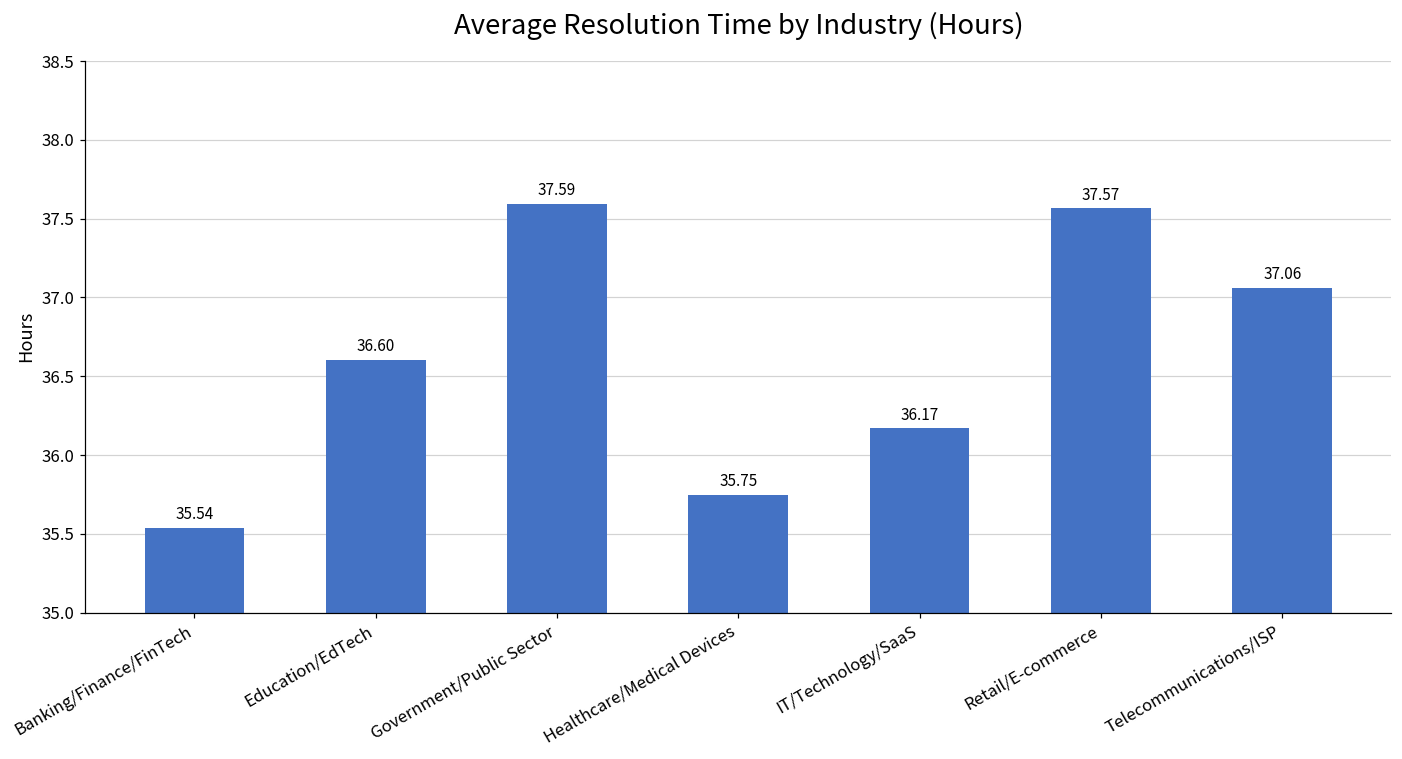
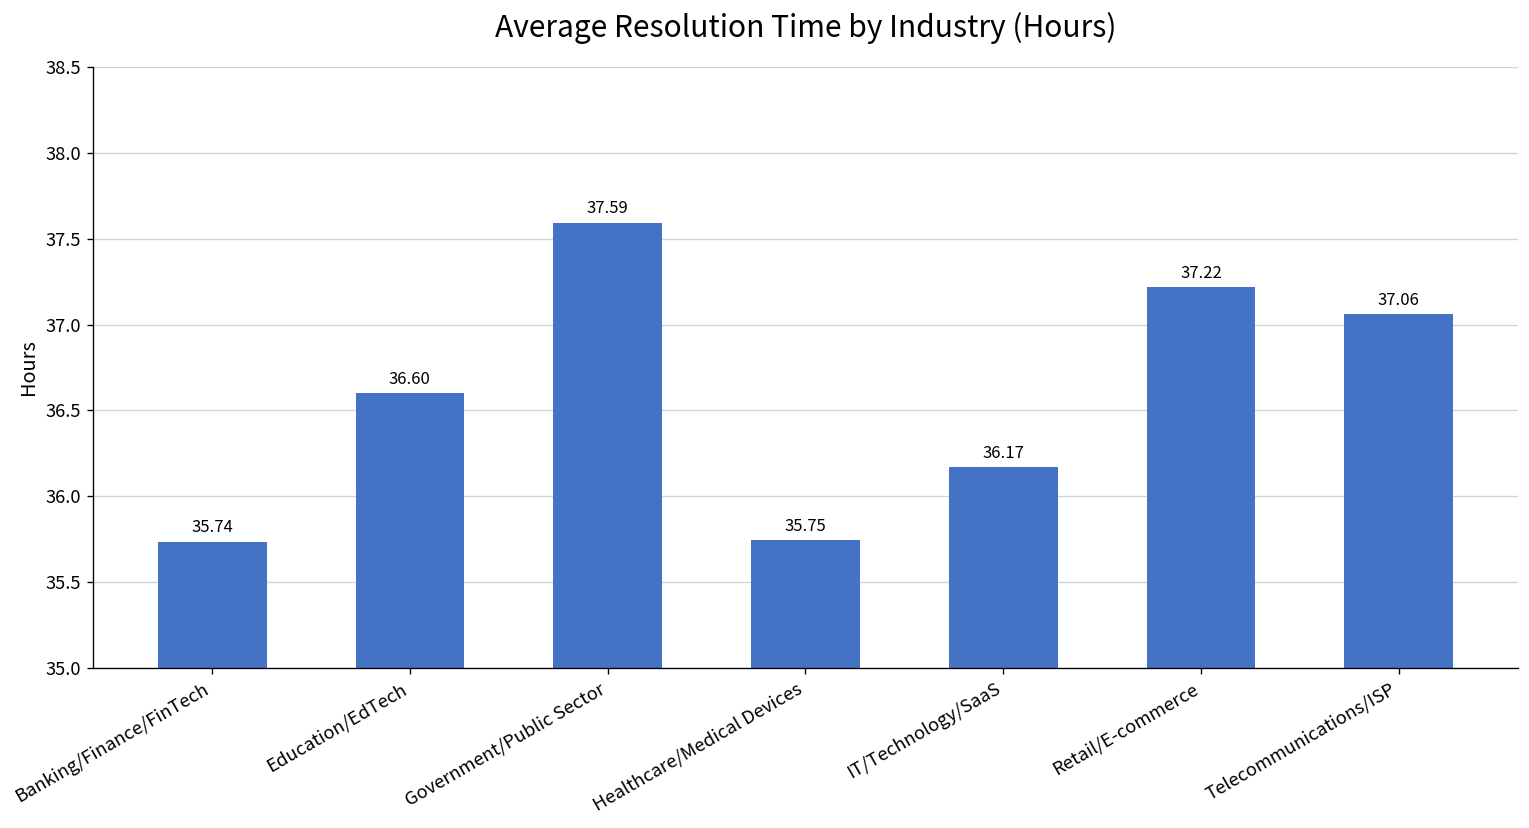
Banking/Finance/FinTech: 35.54 -> 35.74
Retail/E-commerce: 37.57 -> 37.22
